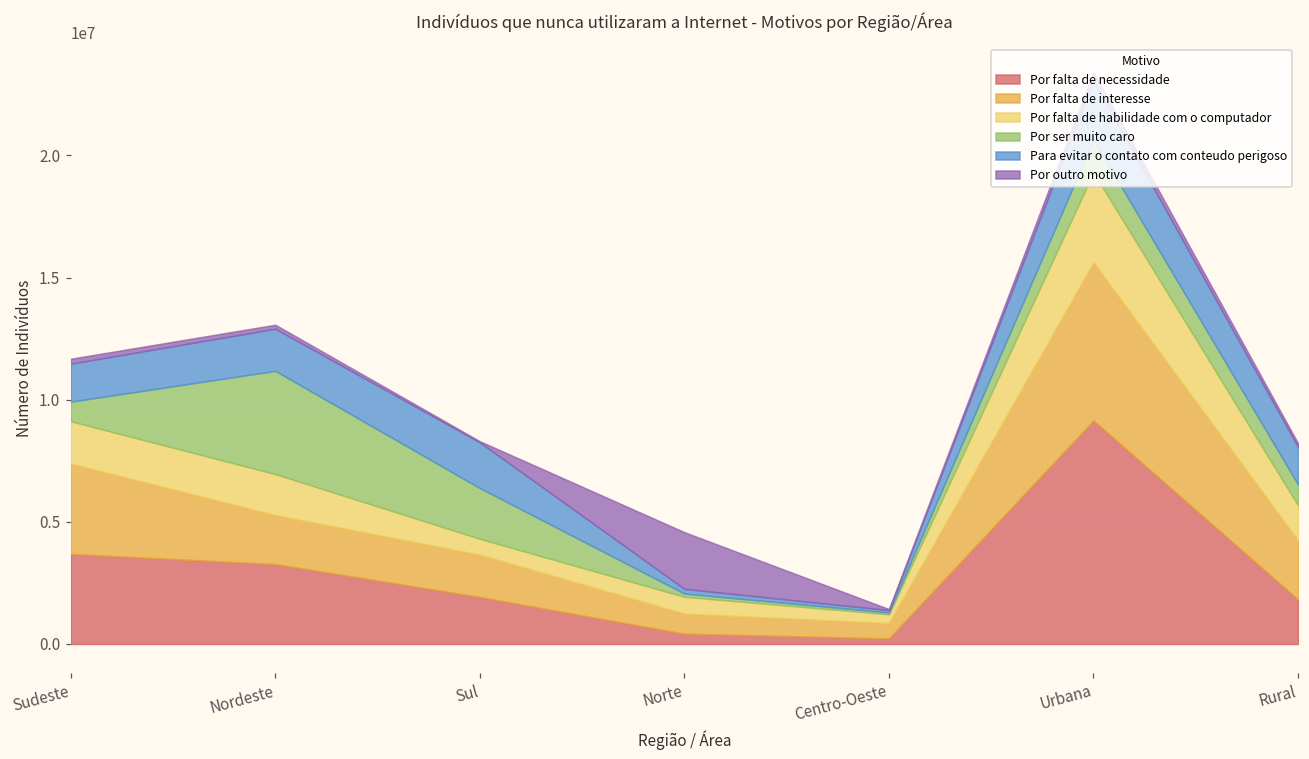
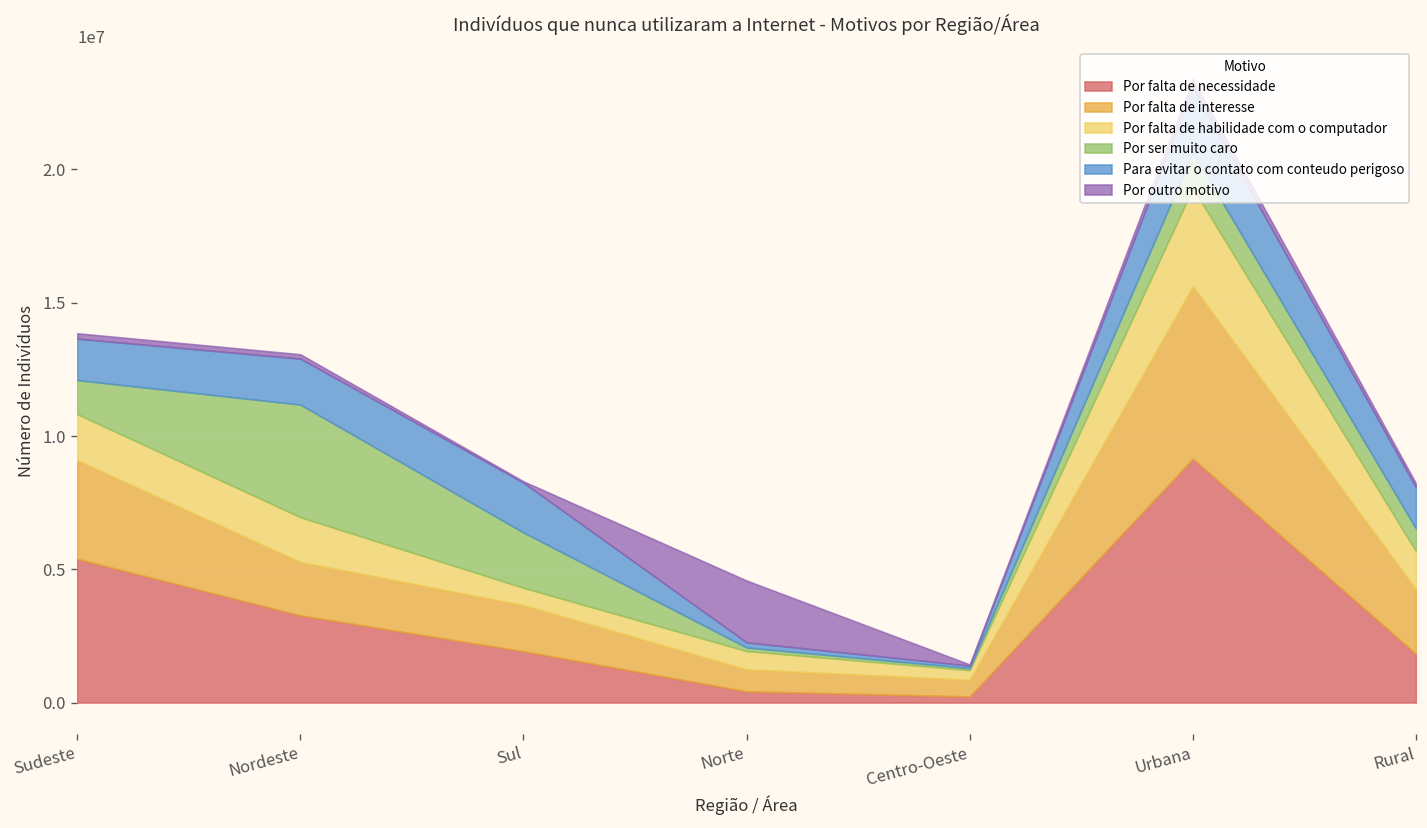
Por falta de necessidade, Sudeste: 3700000 -> 5400000
Por ser muito caro, Sudeste: 800000 -> 1300000
